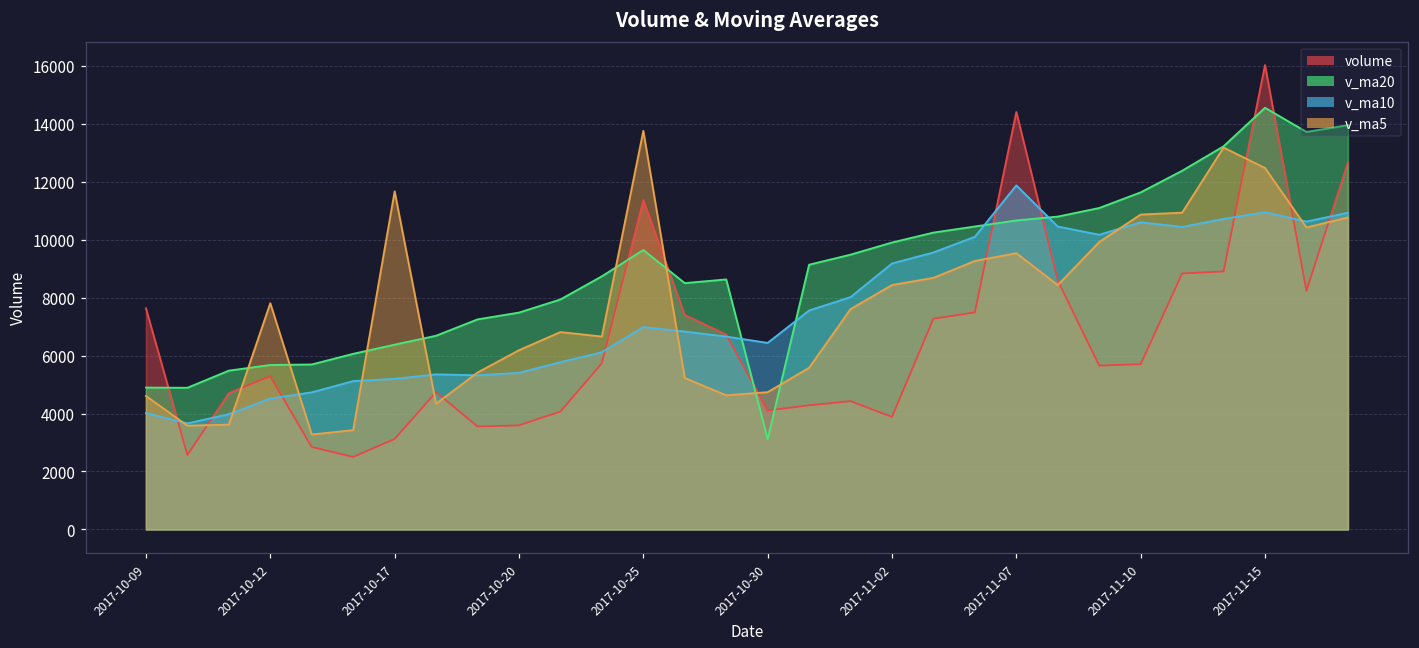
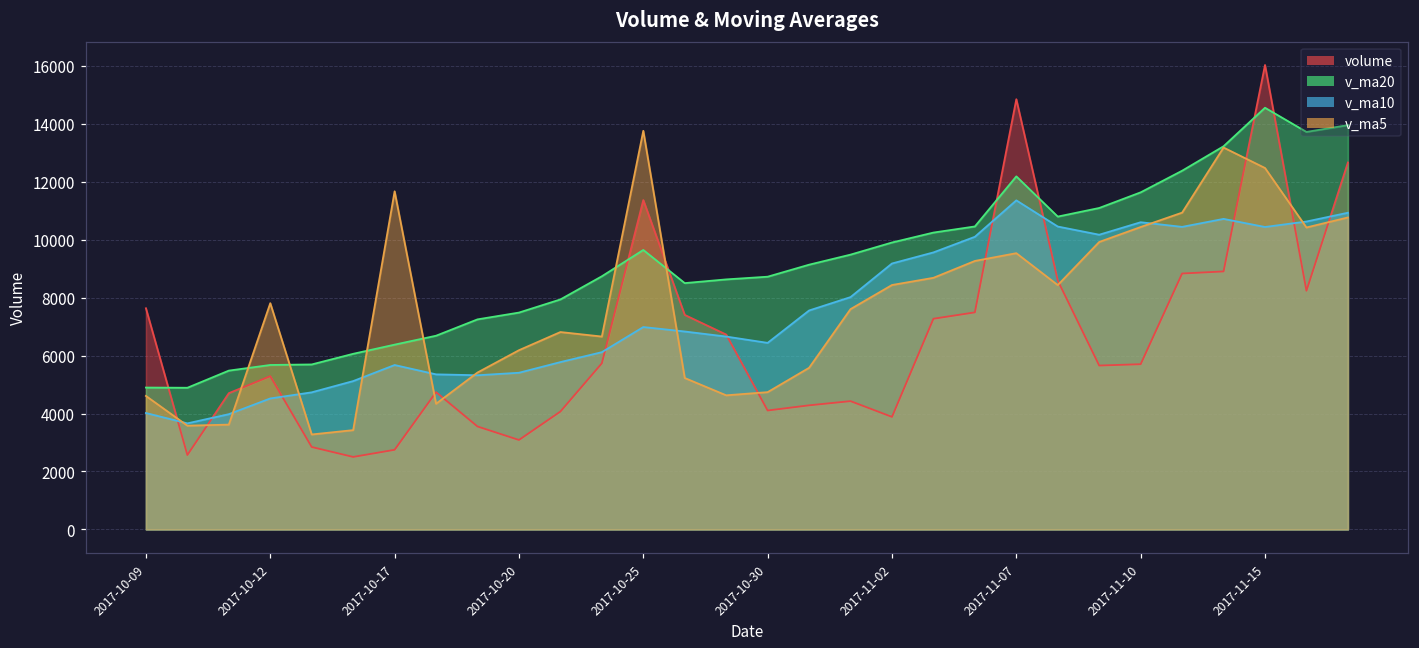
volume, 2017-10-17: 3100 -> 2700
v_ma10, 2017-10-17: 5200 -> 5700
volume, 2017-10-20: 3600 -> 3100
v_ma20, 2017-10-30: 3100 -> 8700
volume, 2017-11-07: 14400 -> 14800
v_ma20, 2017-11-07: 10700 -> 12200
v_ma10, 2017-11-07: 11900 -> 11400
v_ma5, 2017-11-10: 10900 -> 10400
v_ma10, 2017-11-15: 10900 -> 10400
